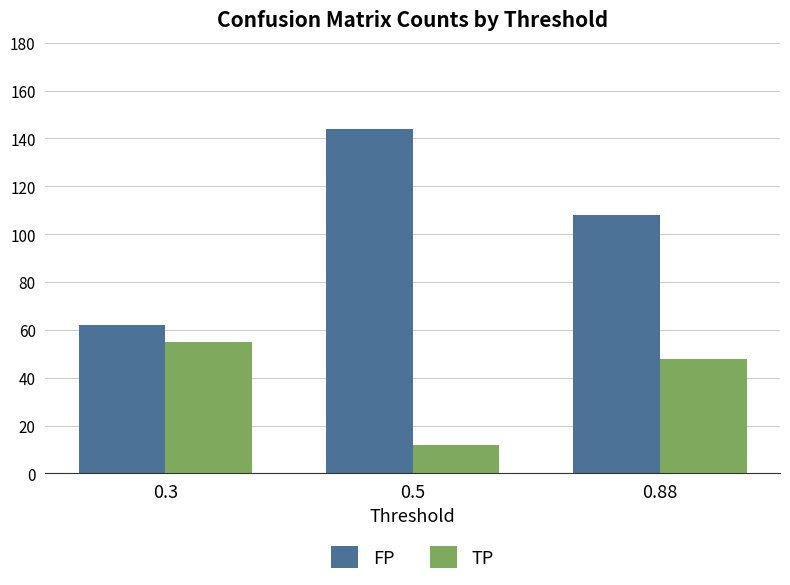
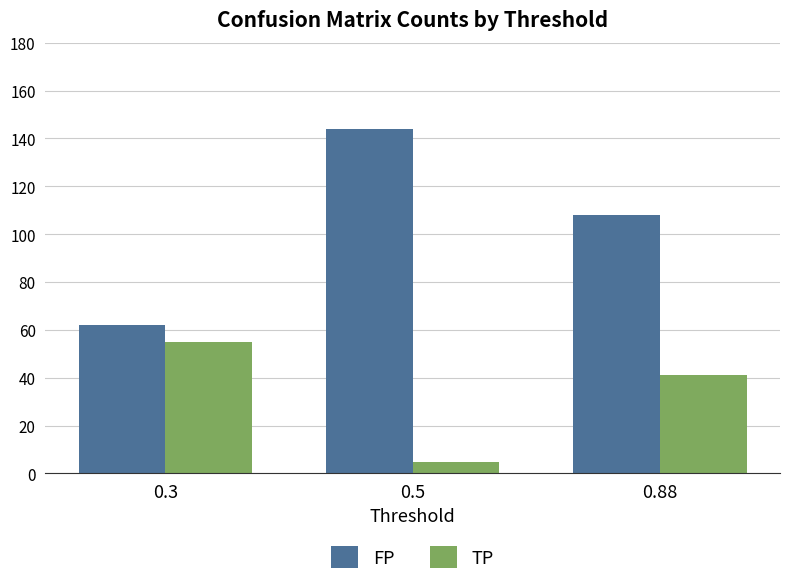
TP, 0.5: 12 -> 5
TP, 0.88: 48 -> 41
